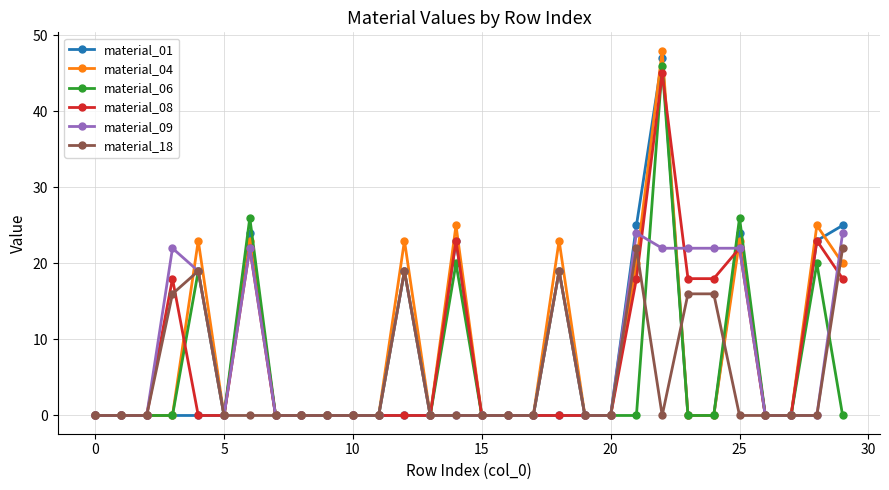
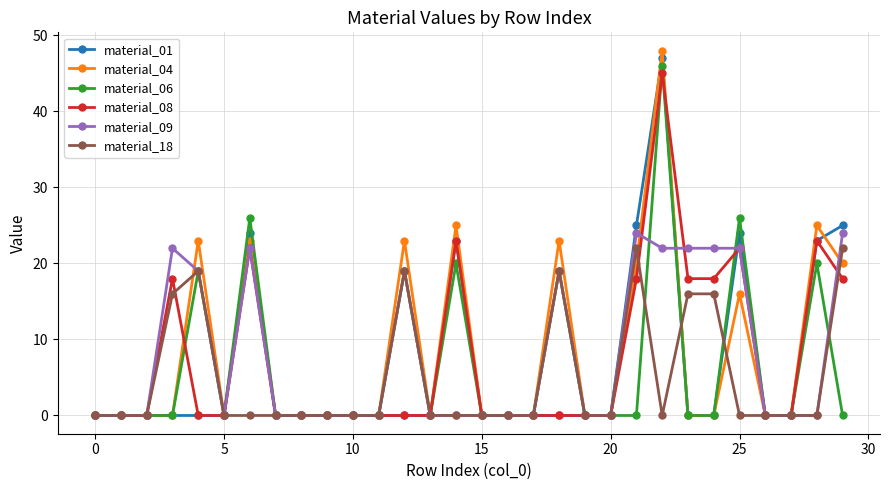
material_04, 25: 23 -> 16
